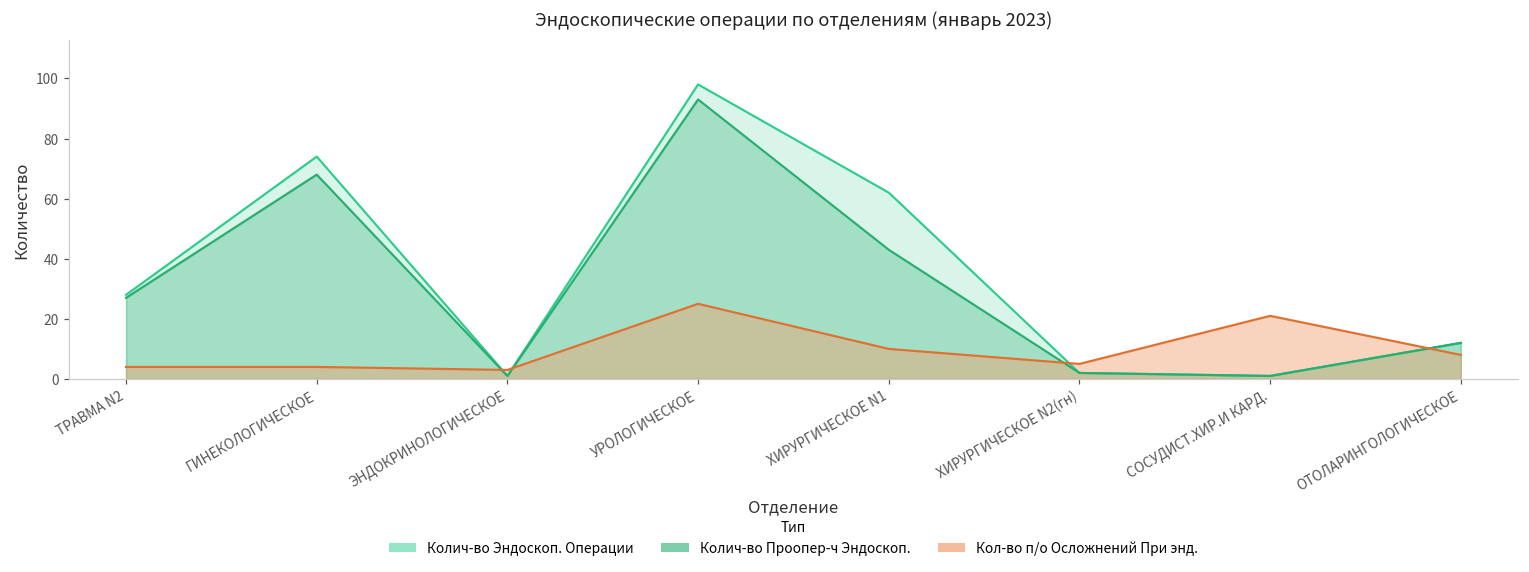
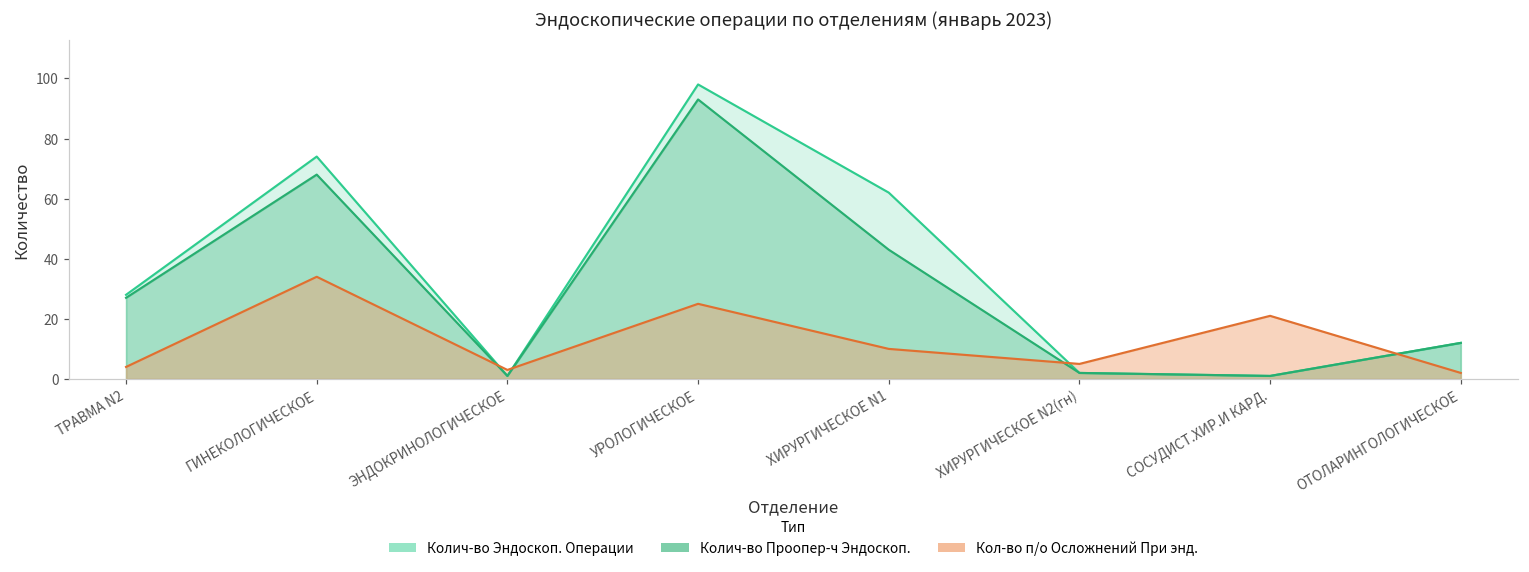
Кол-во п/о Осложнений При энд., ГИНЕКОЛОГИЧЕСКОЕ: 4 -> 34
Кол-во п/о Осложнений При энд., ОТОЛАРИНГОЛОГИЧЕСКОЕ: 8 -> 2
